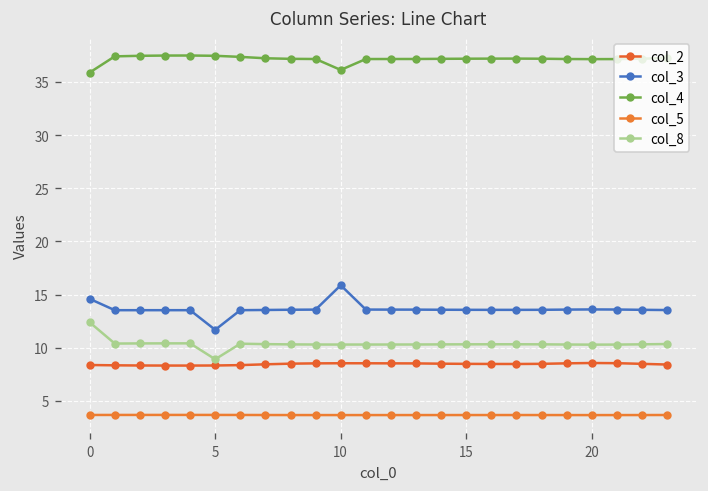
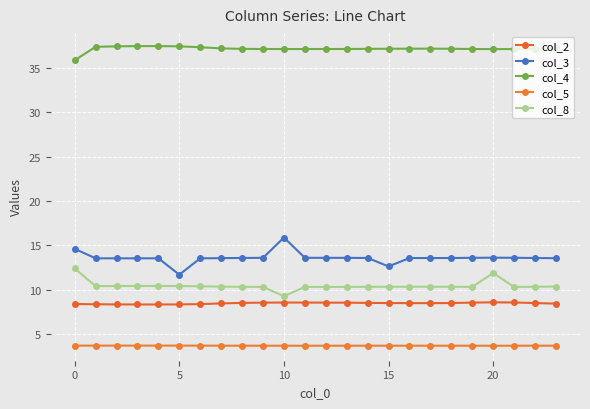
col_8, 5: 9 -> 10
col_4, 10: 36 -> 37
col_8, 10: 10 -> 9
col_3, 15: 14 -> 13
col_8, 20: 10 -> 12
